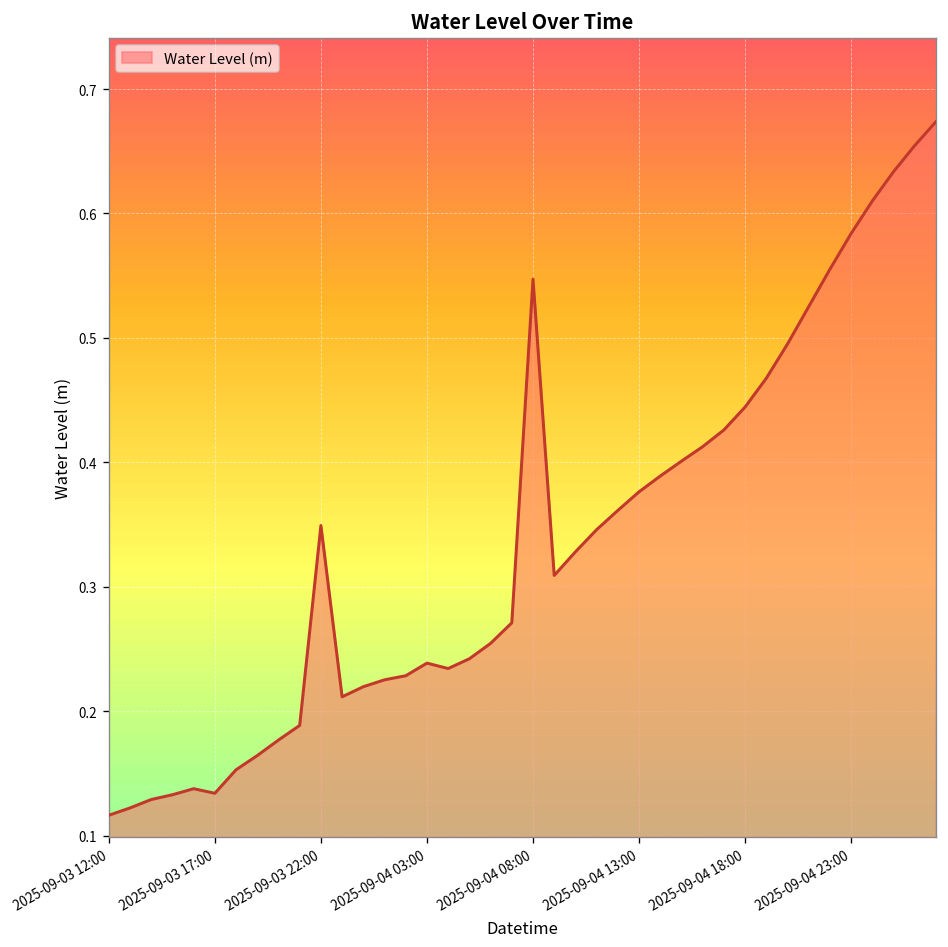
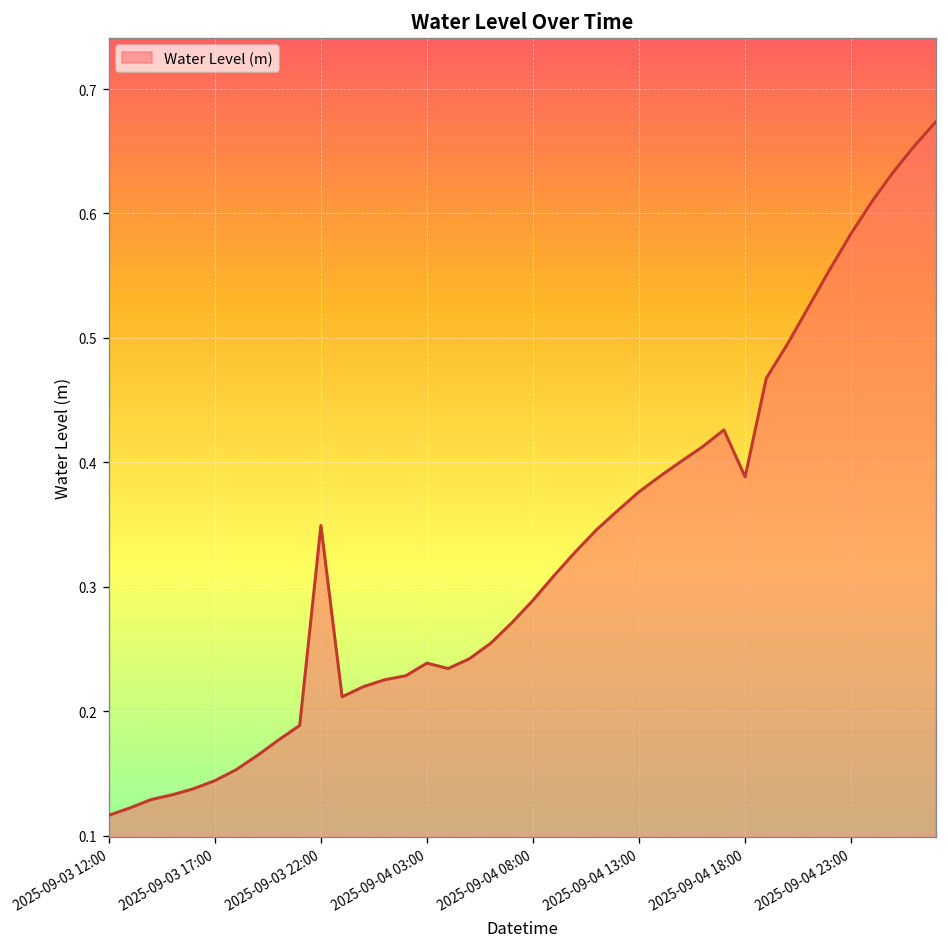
2025-09-03 17:00: 0.134 -> 0.144
2025-09-04 08:00: 0.547 -> 0.289
2025-09-04 18:00: 0.444 -> 0.388
